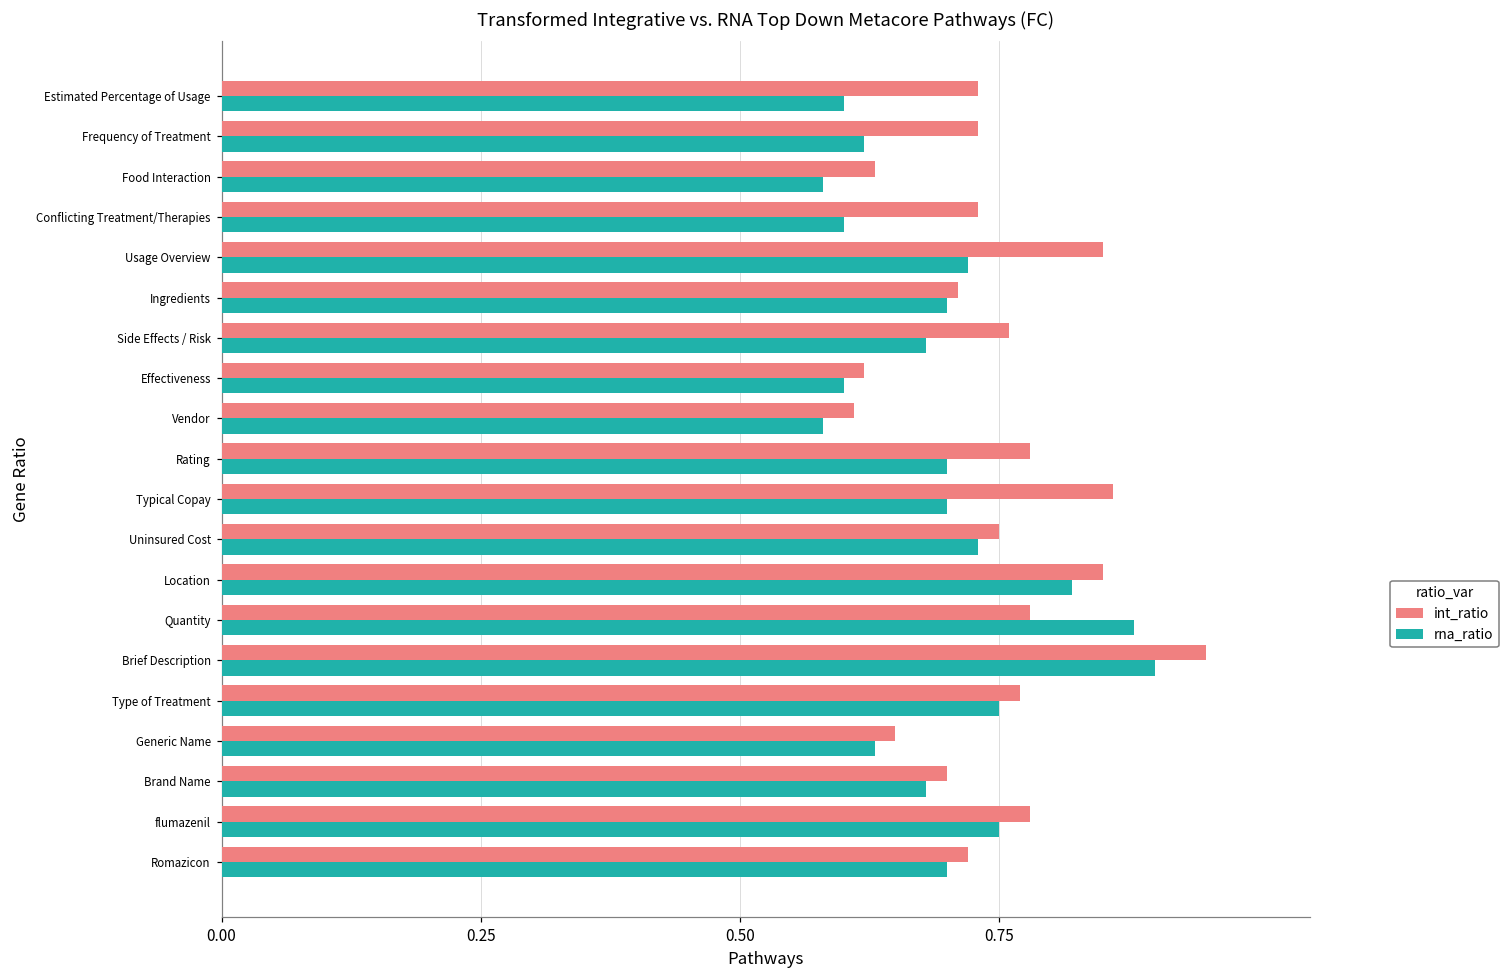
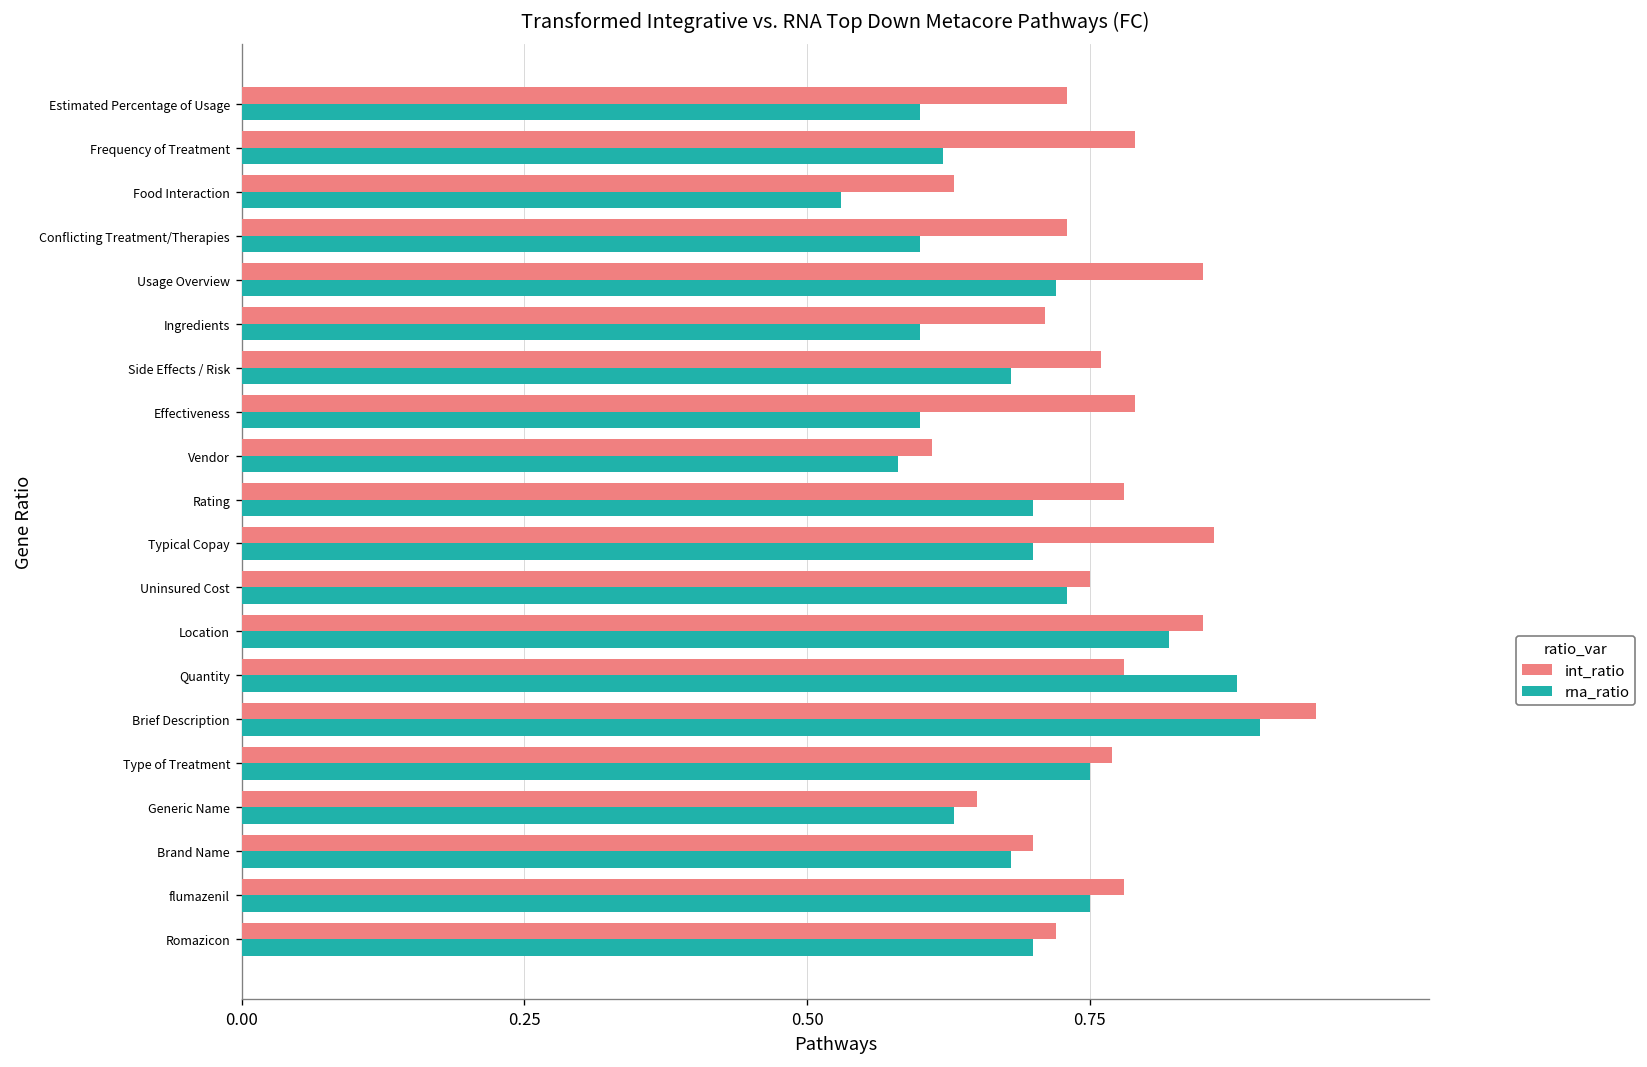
int_ratio, Frequency of Treatment: 0.73 -> 0.79
rna_ratio, Food Interaction: 0.58 -> 0.53
rna_ratio, Ingredients: 0.7 -> 0.6
int_ratio, Effectiveness: 0.62 -> 0.79
